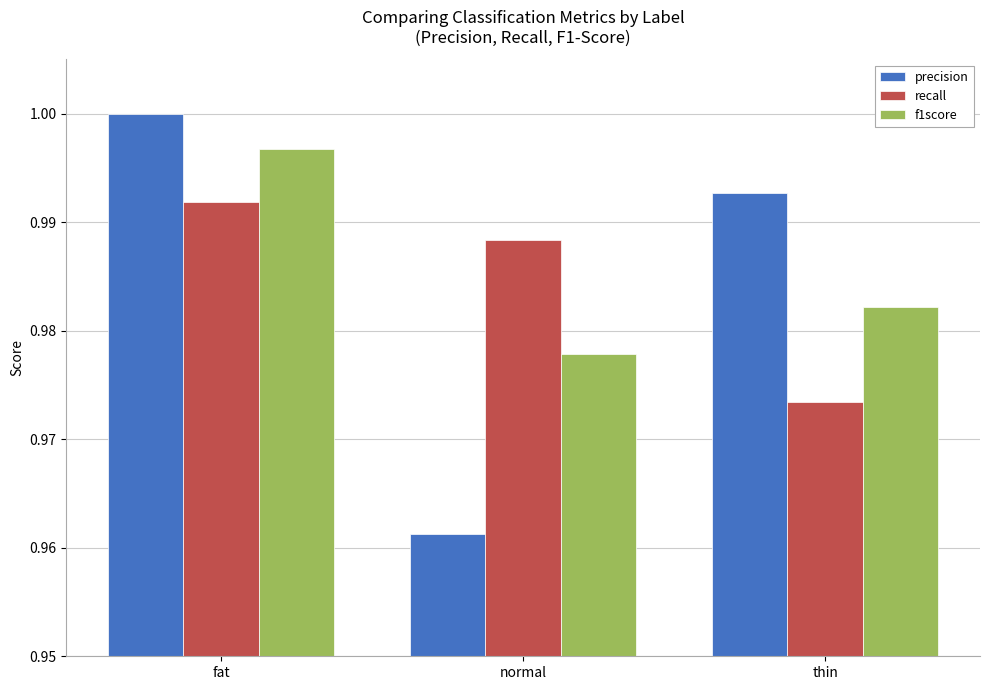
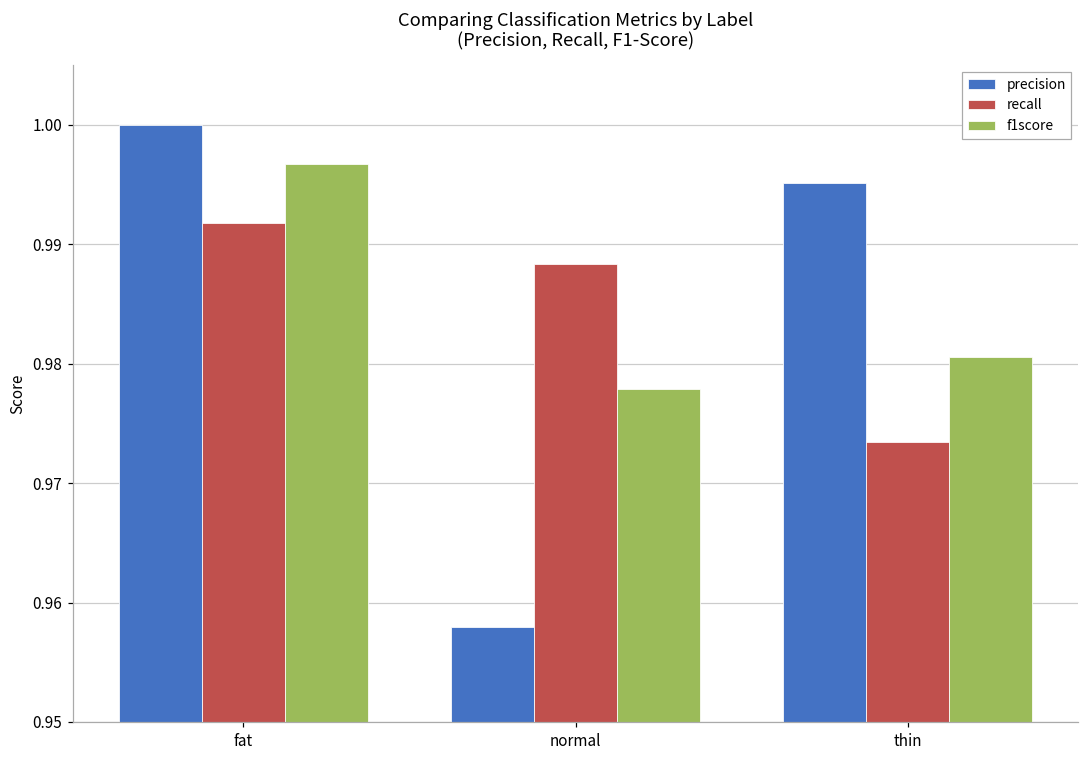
precision, normal: 0.9613 -> 0.9579
precision, thin: 0.9927 -> 0.9952
f1score, thin: 0.9822 -> 0.9806
